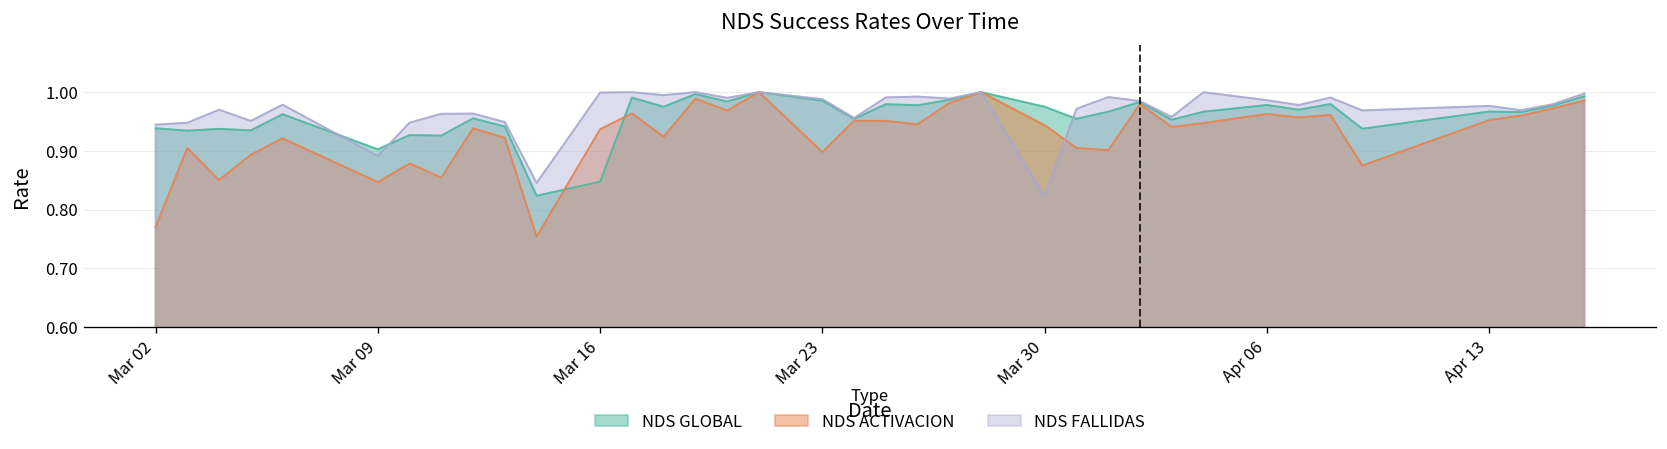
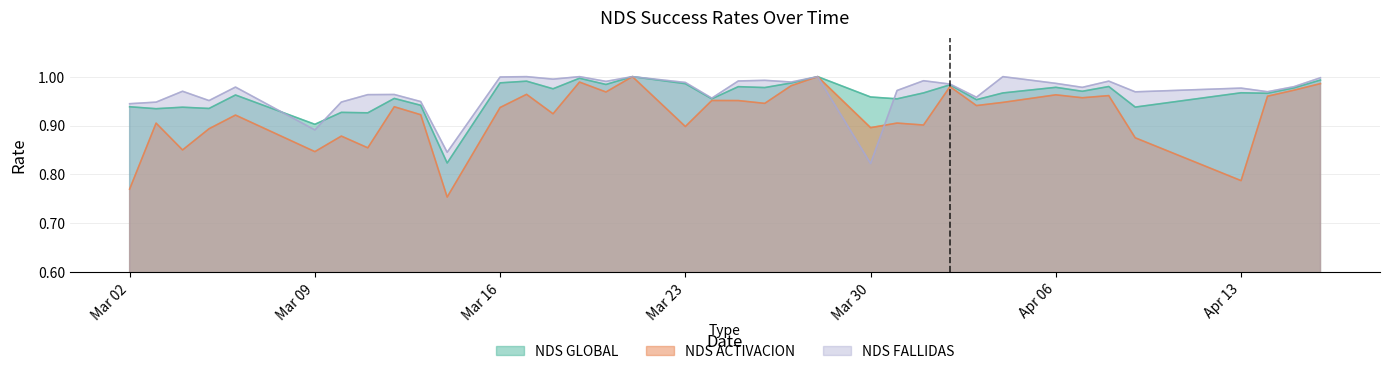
NDS GLOBAL, Mar 16: 0.85 -> 0.99
NDS GLOBAL, Mar 30: 0.98 -> 0.96
NDS ACTIVACION, Mar 30: 0.94 -> 0.90
NDS ACTIVACION, Apr 13: 0.95 -> 0.79
